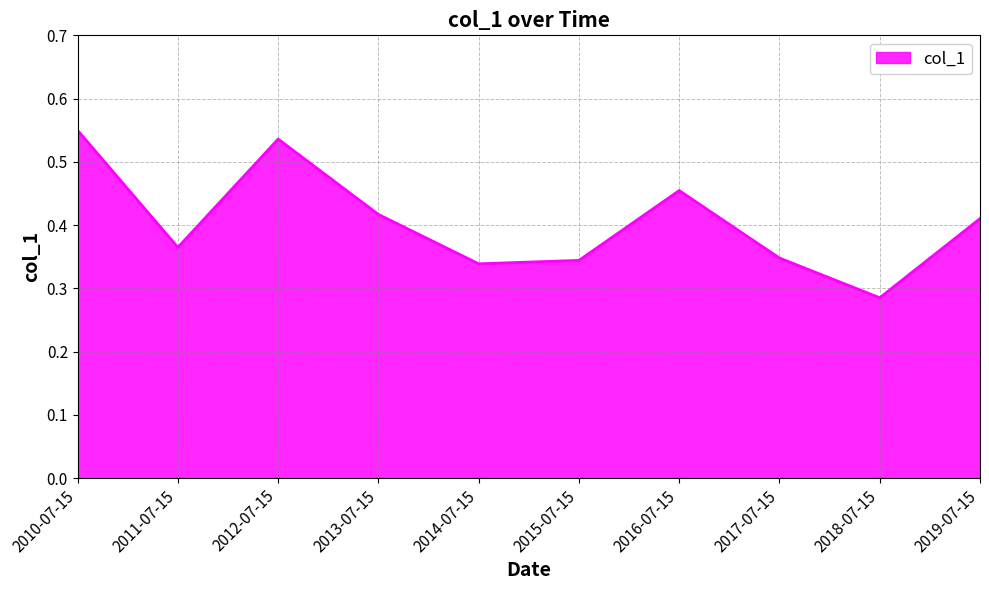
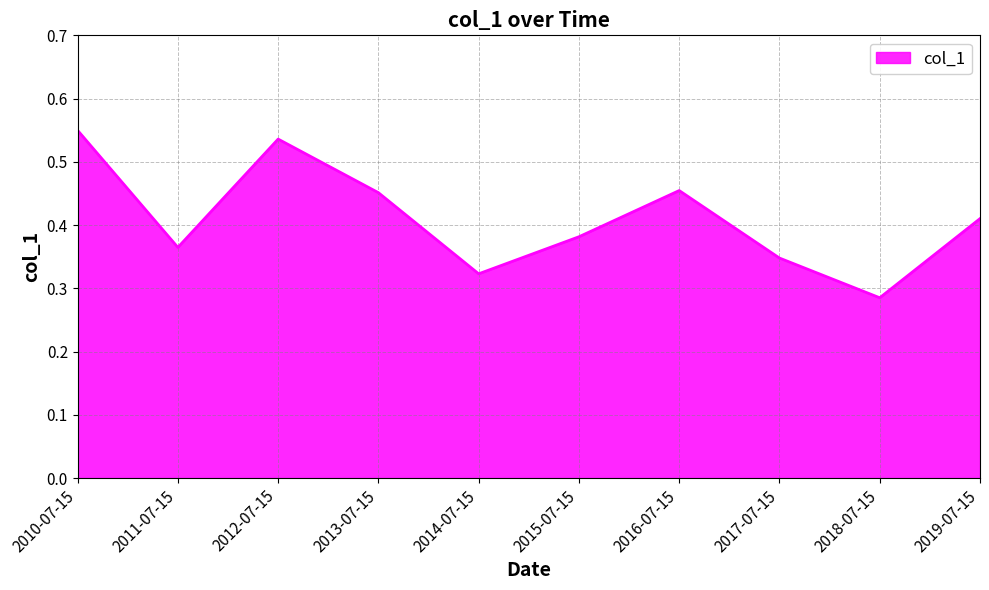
2013-07-15: 0.42 -> 0.45
2014-07-15: 0.34 -> 0.32
2015-07-15: 0.34 -> 0.38
